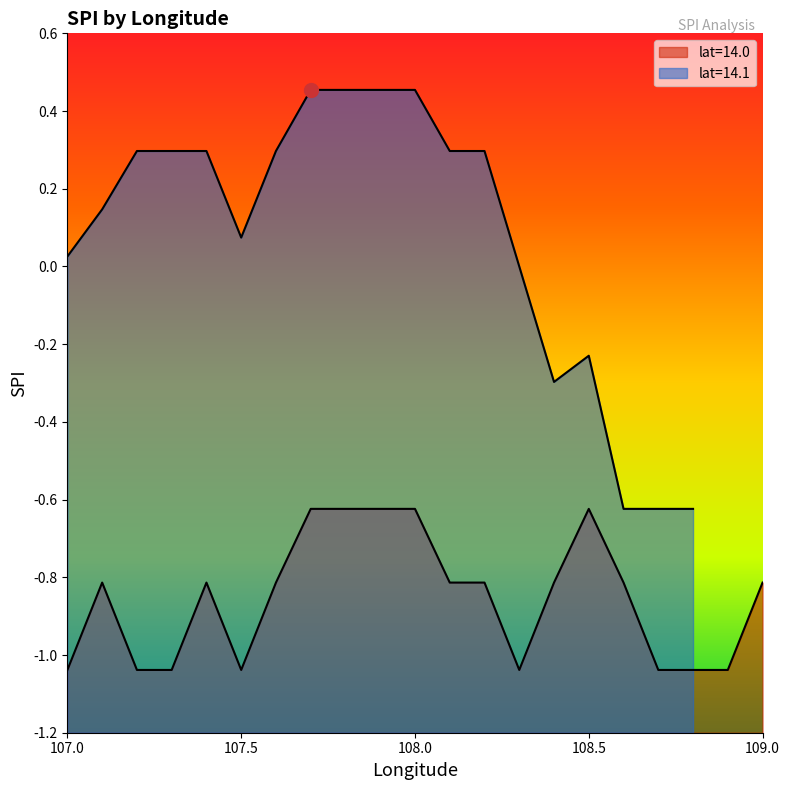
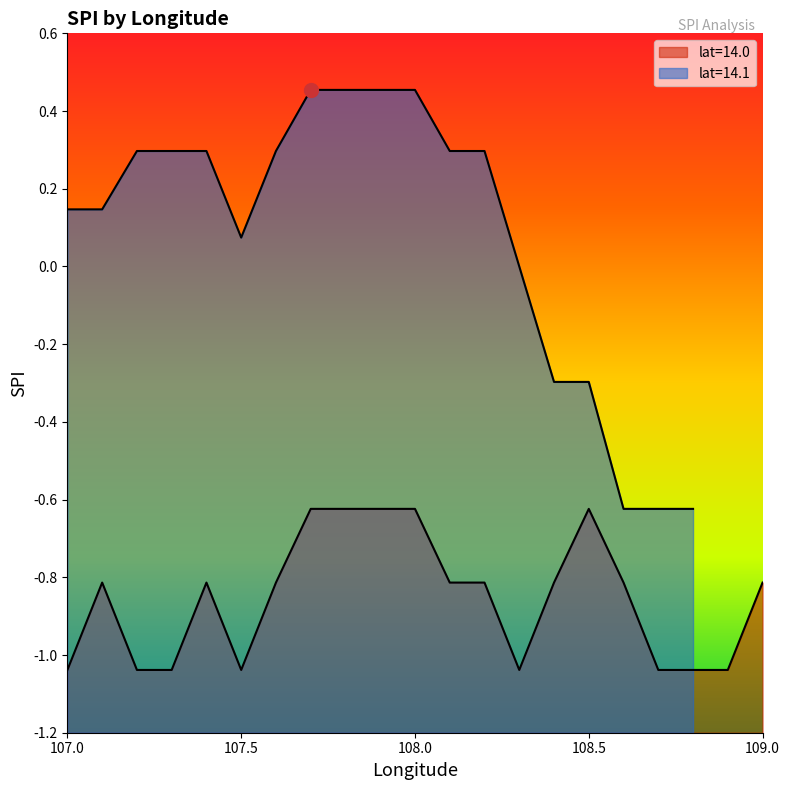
lat=14.1, 107.0: 0.03 -> 0.15
lat=14.1, 108.5: -0.23 -> -0.30
